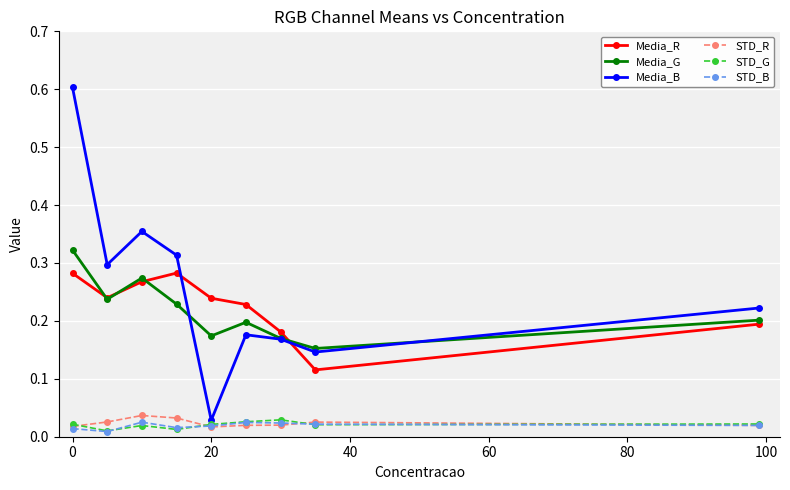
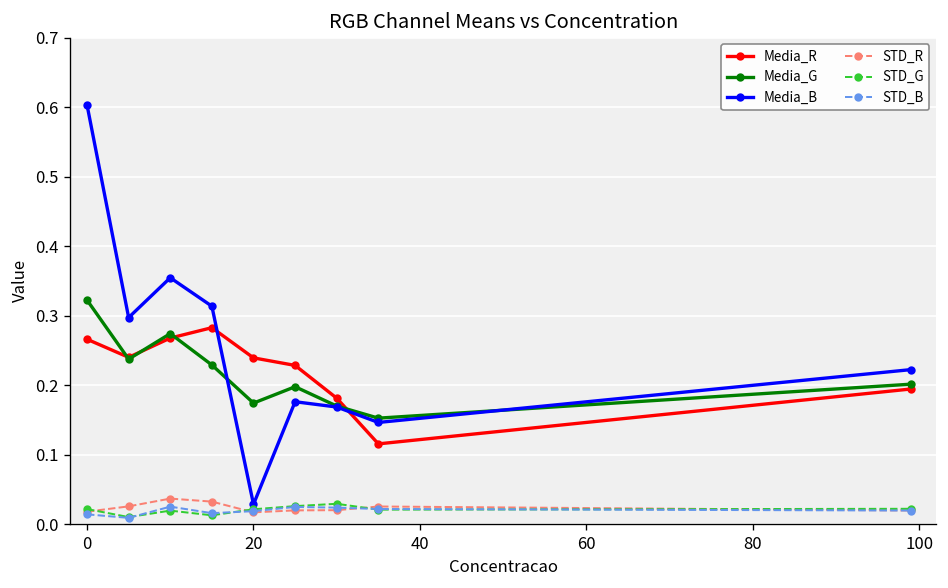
Media_R, 0: 0.28 -> 0.27
